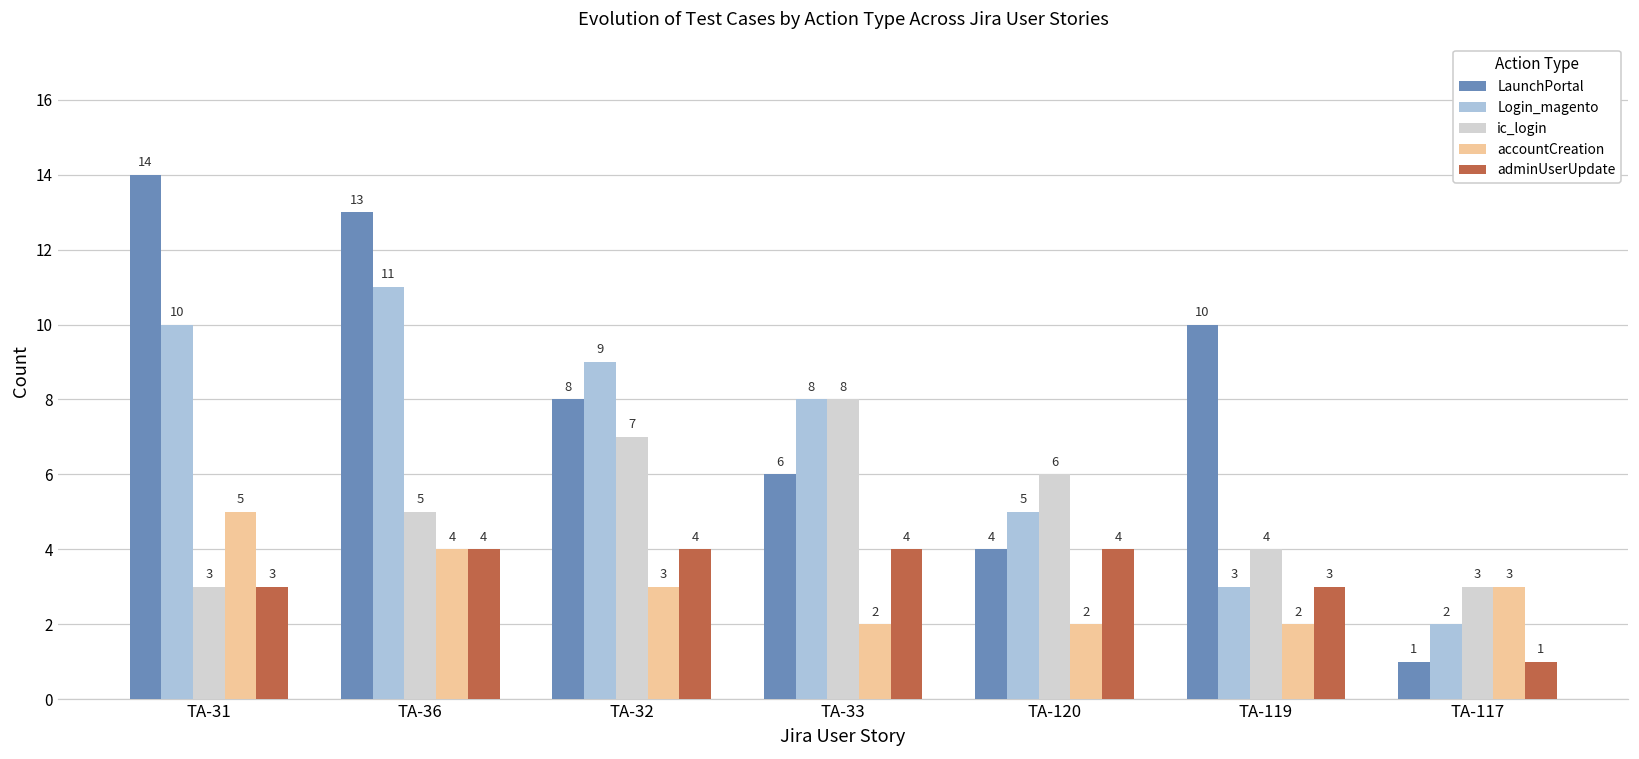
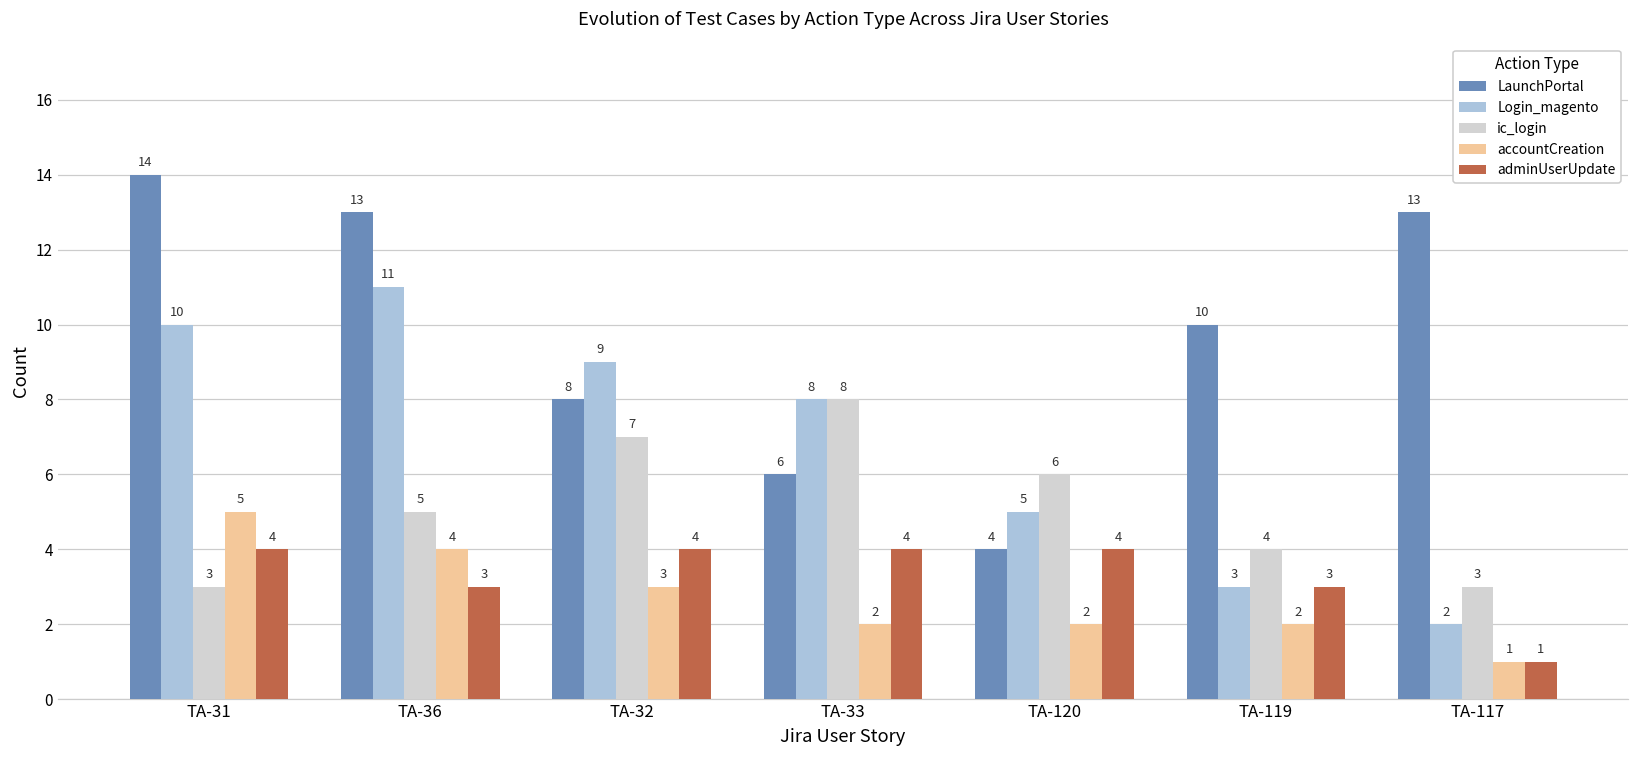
adminUserUpdate, TA-31: 3 -> 4
adminUserUpdate, TA-36: 4 -> 3
LaunchPortal, TA-117: 1 -> 13
accountCreation, TA-117: 3 -> 1
